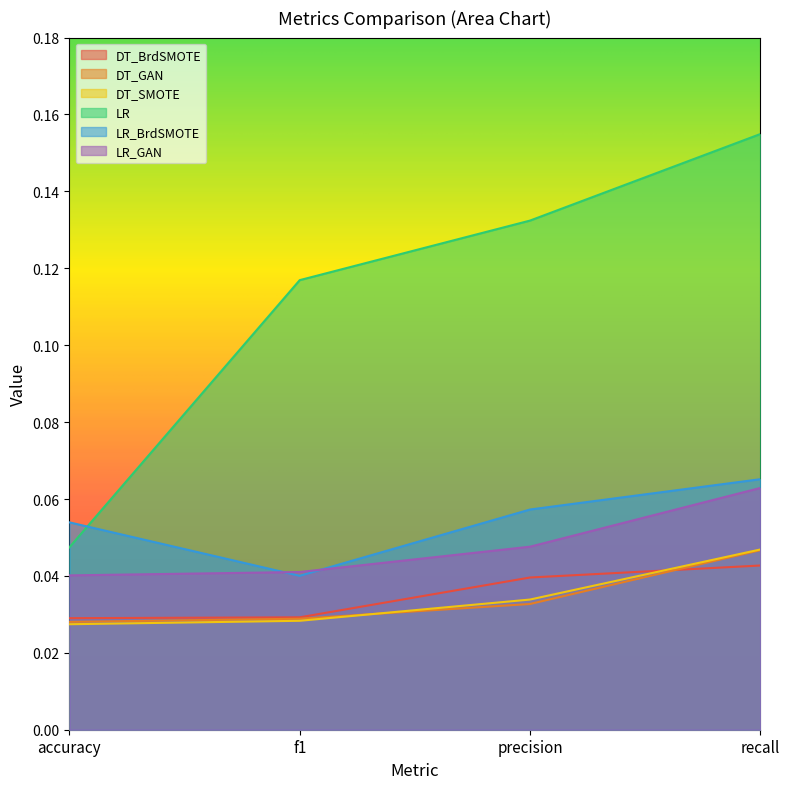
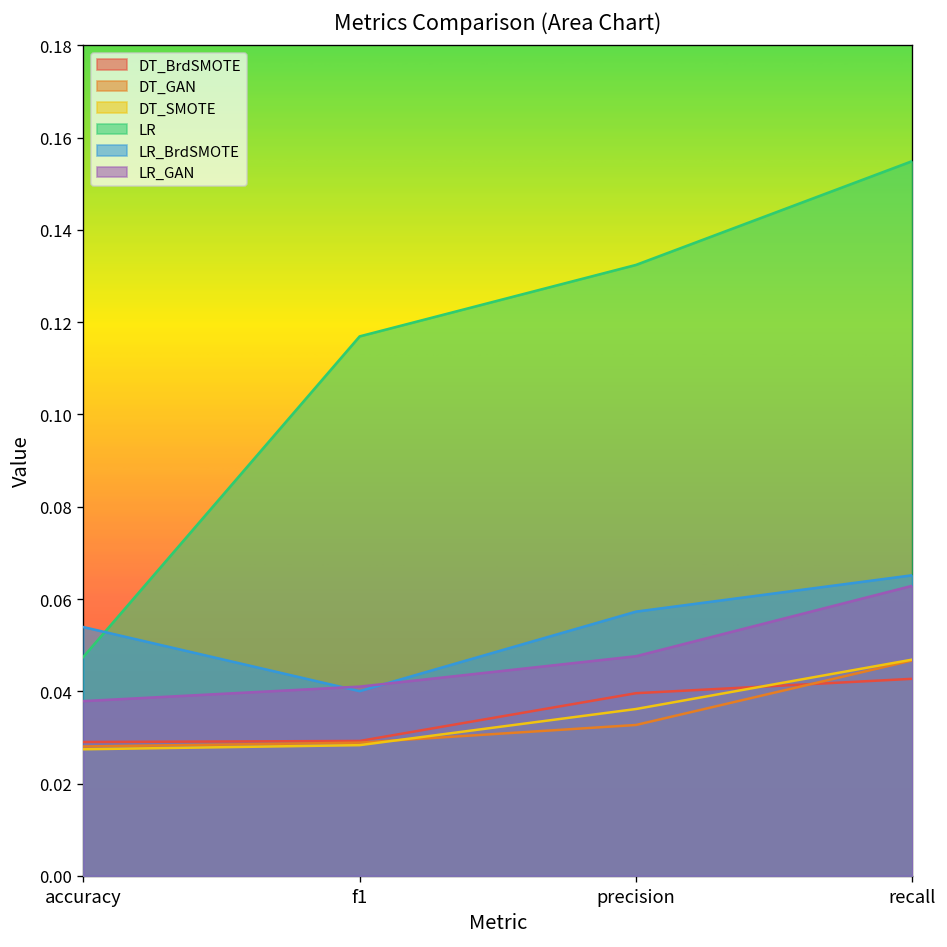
LR_GAN, accuracy: 0.040 -> 0.038
DT_SMOTE, precision: 0.034 -> 0.036
